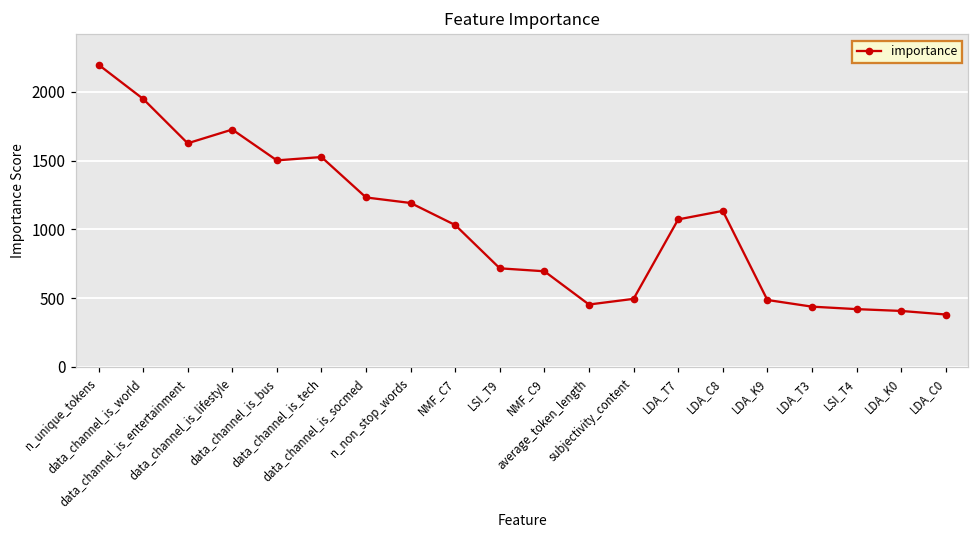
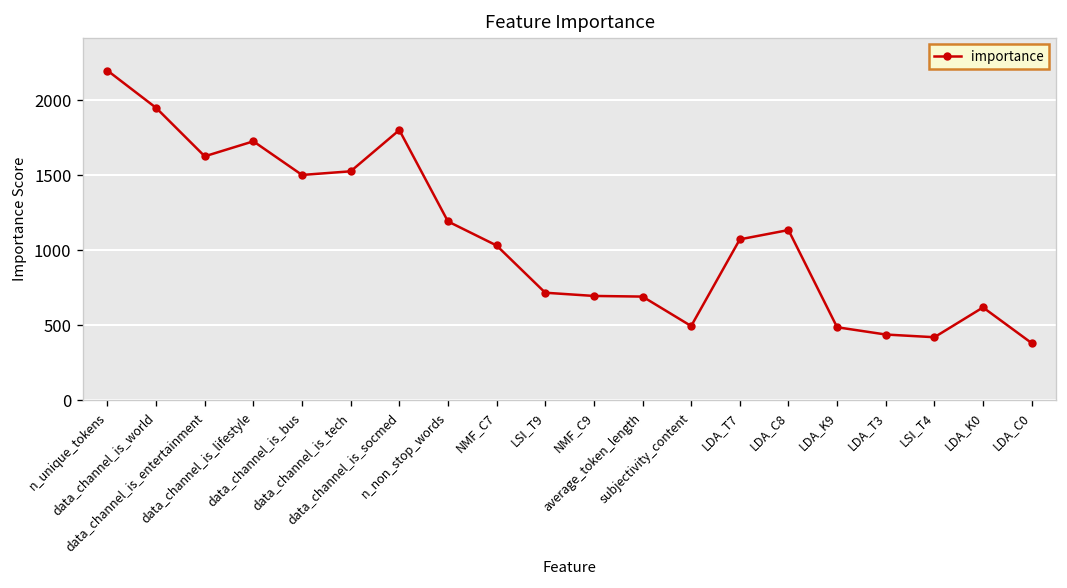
data_channel_is_socmed: 1230 -> 1800
average_token_length: 450 -> 690
LDA_K0: 410 -> 620
